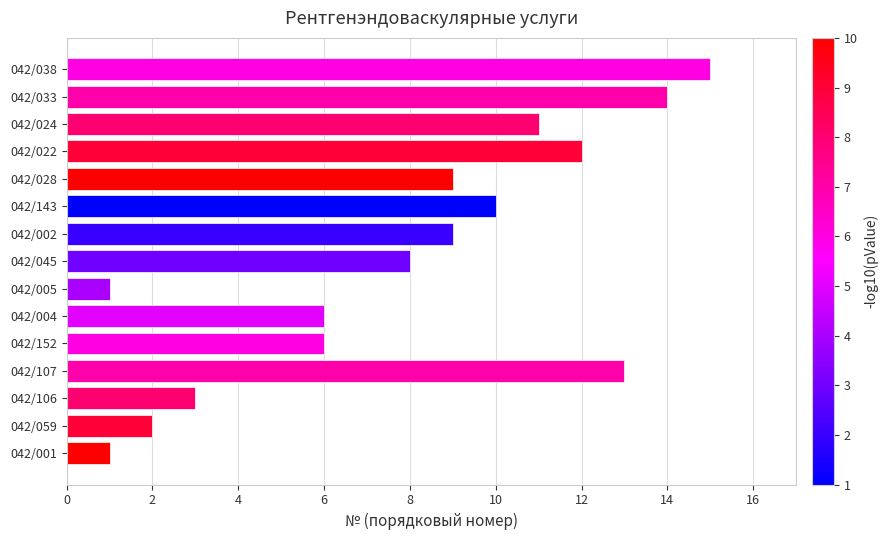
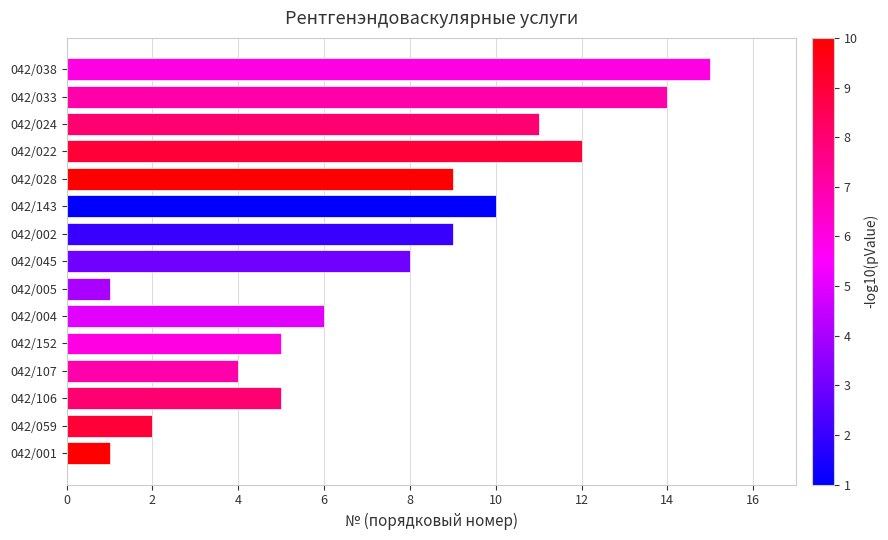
042/152: 6 -> 5
042/107: 13 -> 4
042/106: 3 -> 5
